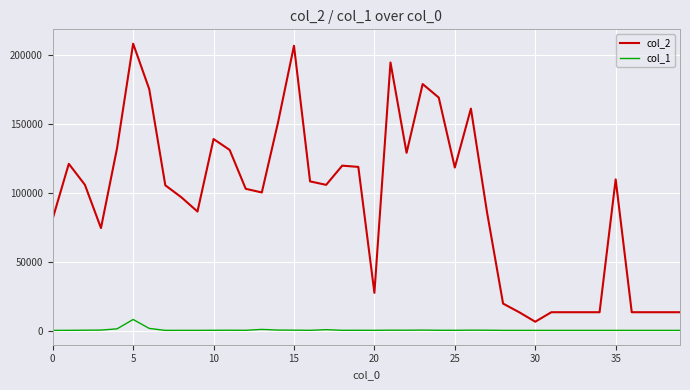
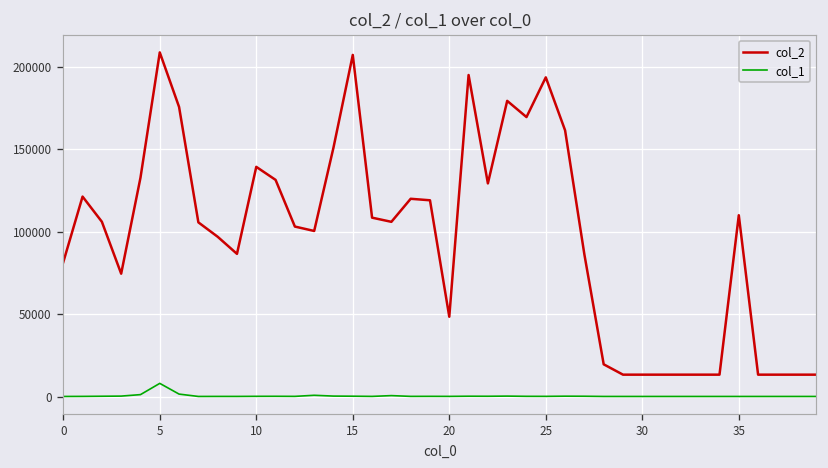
col_2, 20: 28000 -> 49000
col_2, 25: 119000 -> 193000
col_2, 30: 7000 -> 13000
